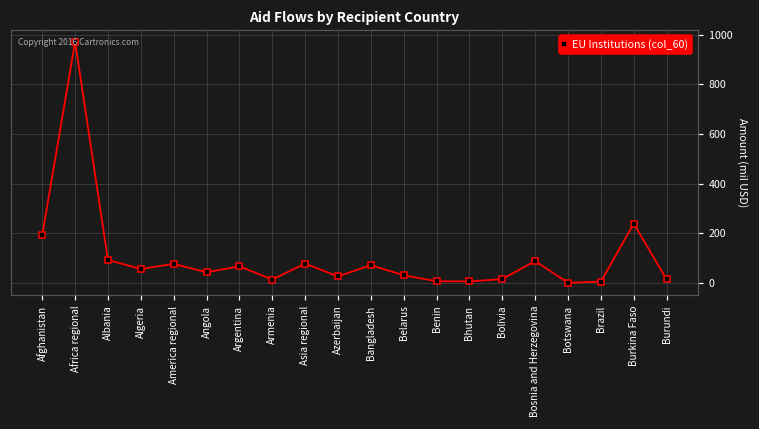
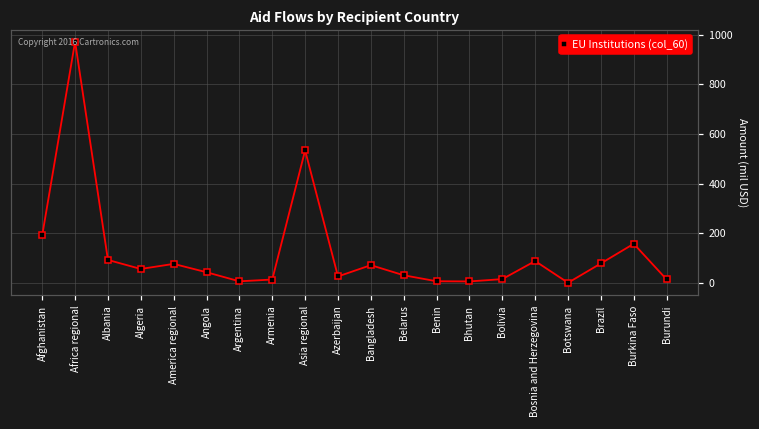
Argentina: 70 -> 10
Asia regional: 80 -> 530
Brazil: 10 -> 80
Burkina Faso: 240 -> 160
